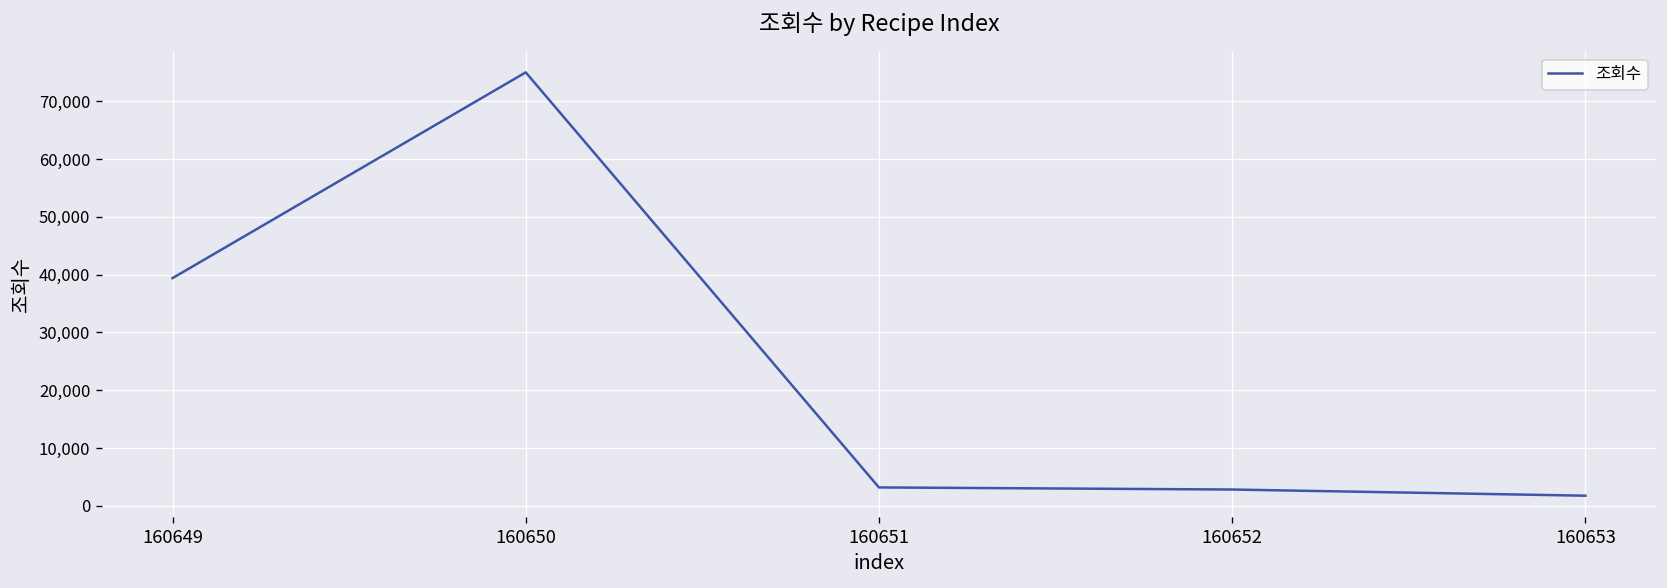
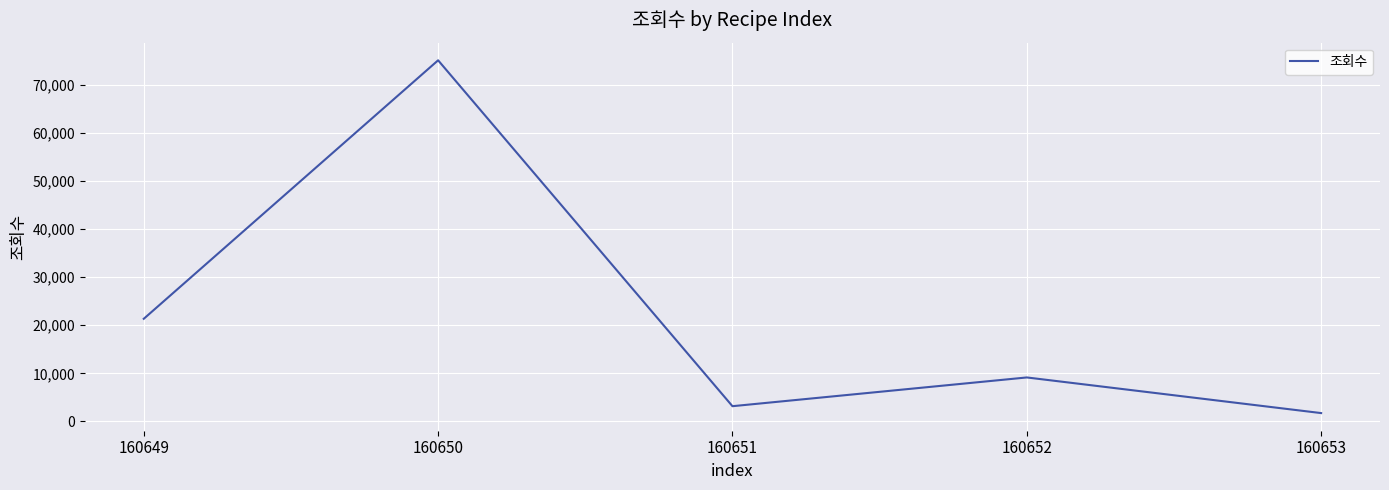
160649: 39,000 -> 21,000
160652: 3,000 -> 9,000
